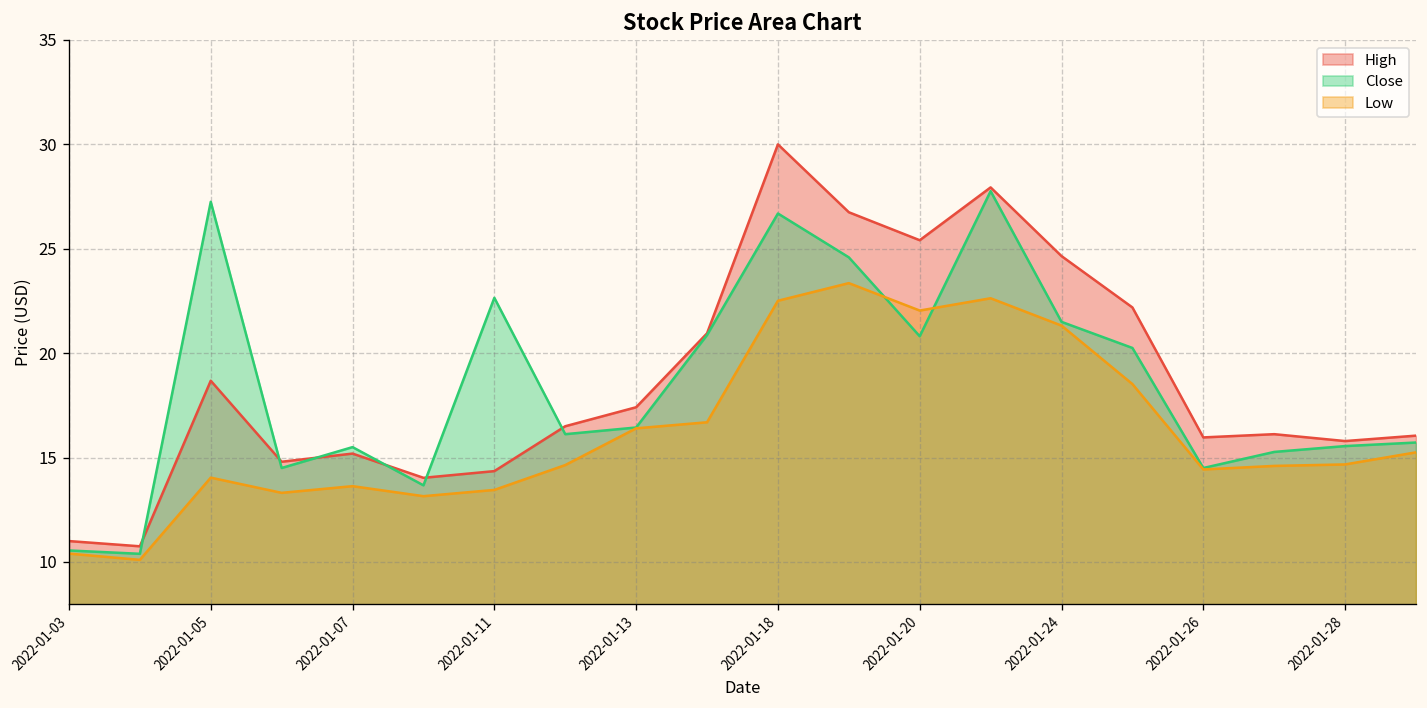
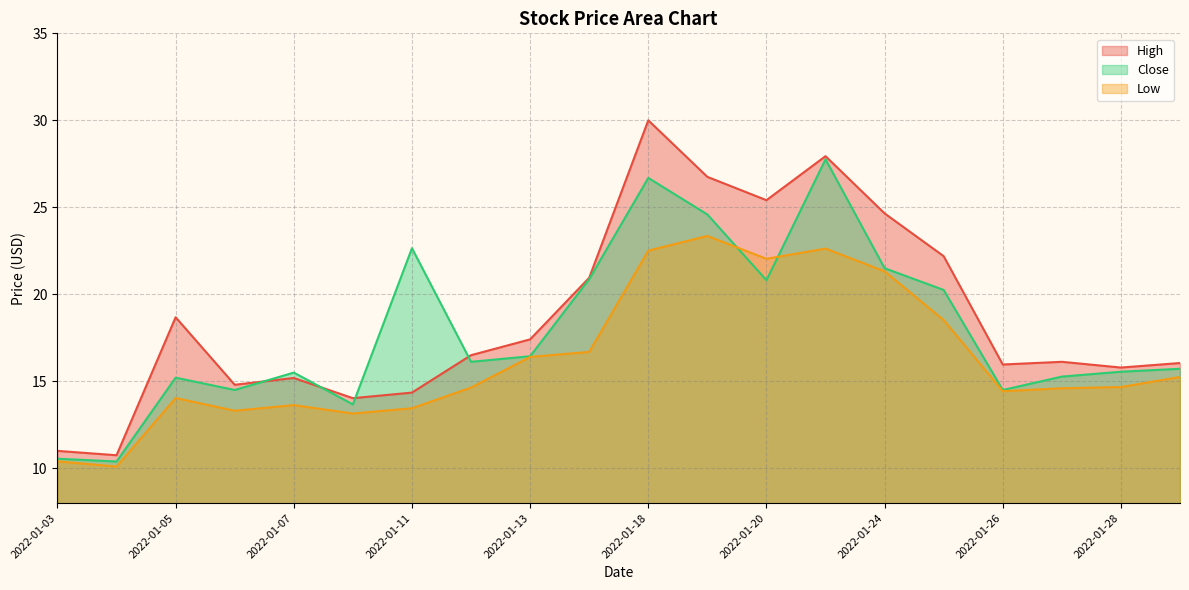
Close, 2022-01-05: 27.3 -> 15.2
